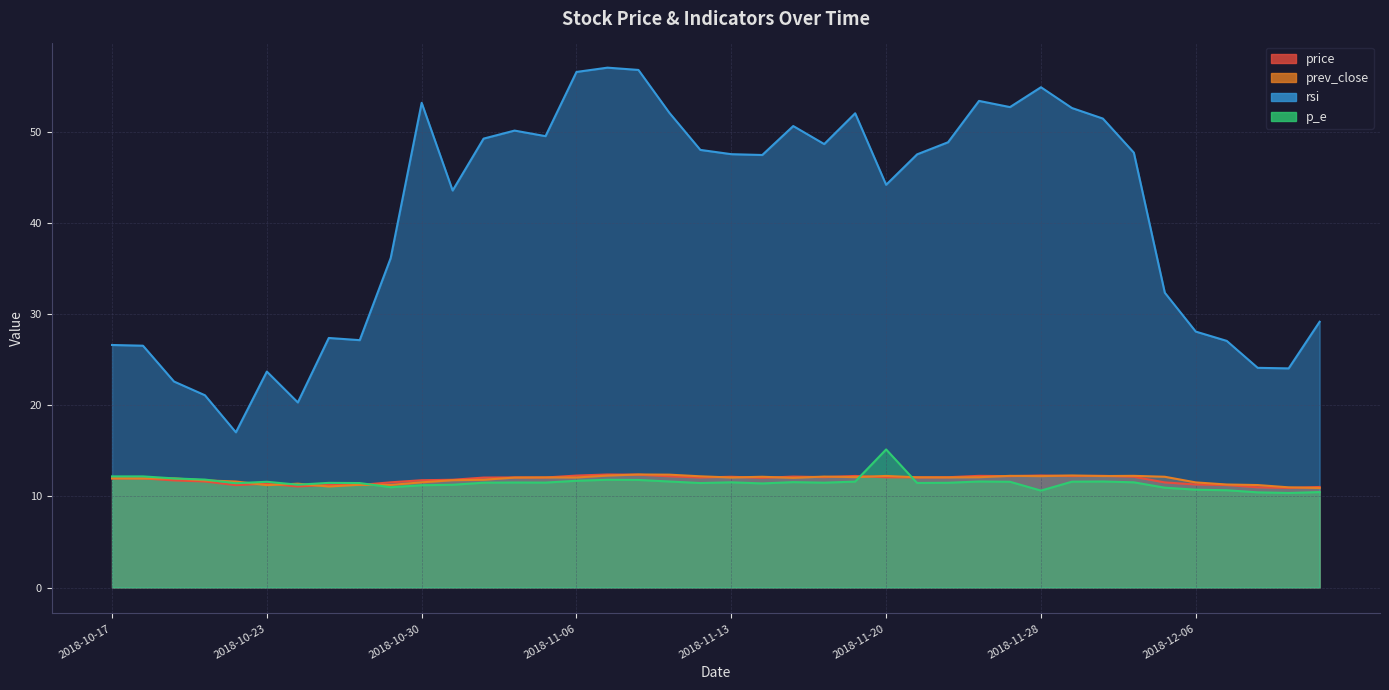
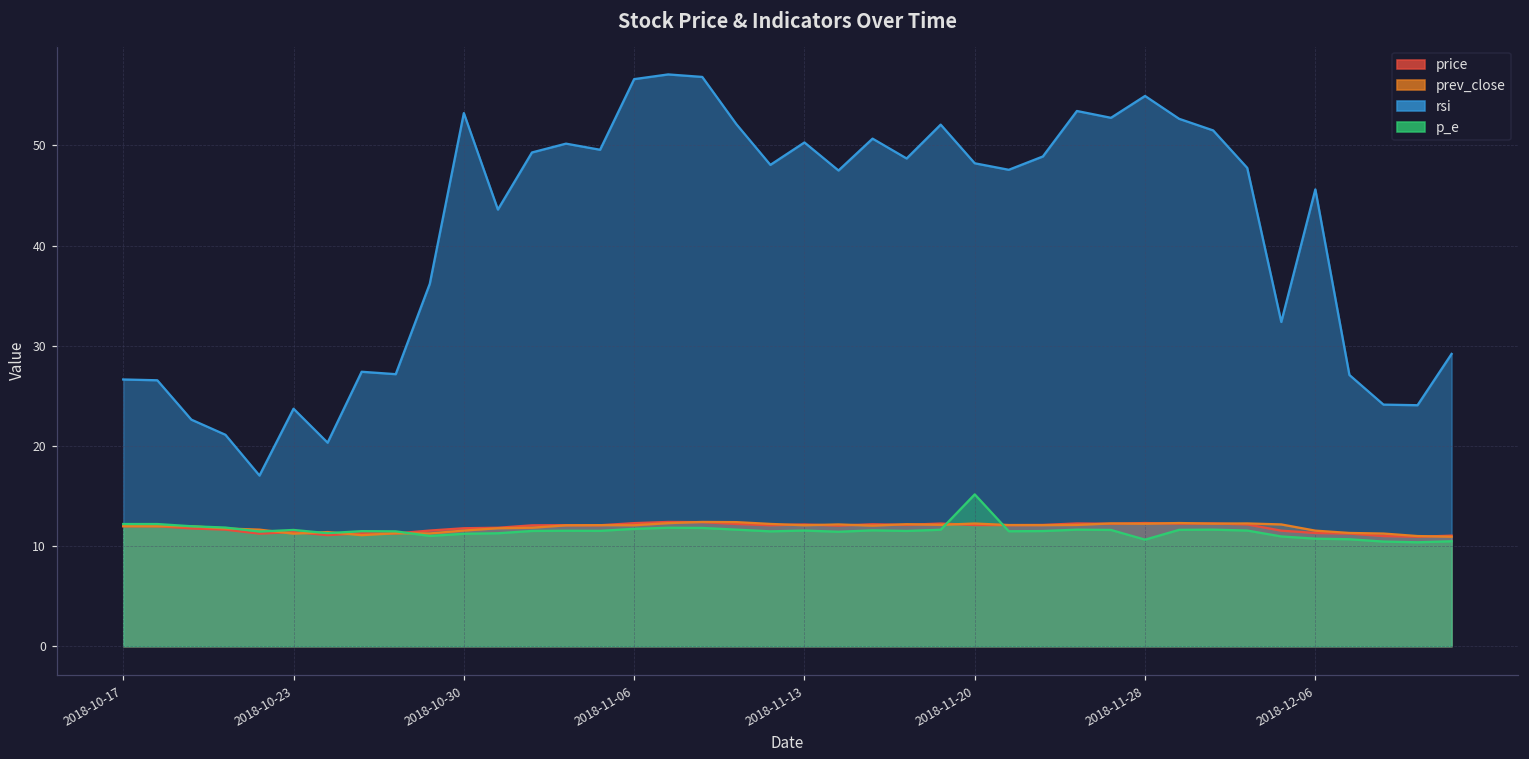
rsi, 2018-11-13: 48 -> 50
rsi, 2018-11-20: 44 -> 48
rsi, 2018-12-06: 28 -> 46
